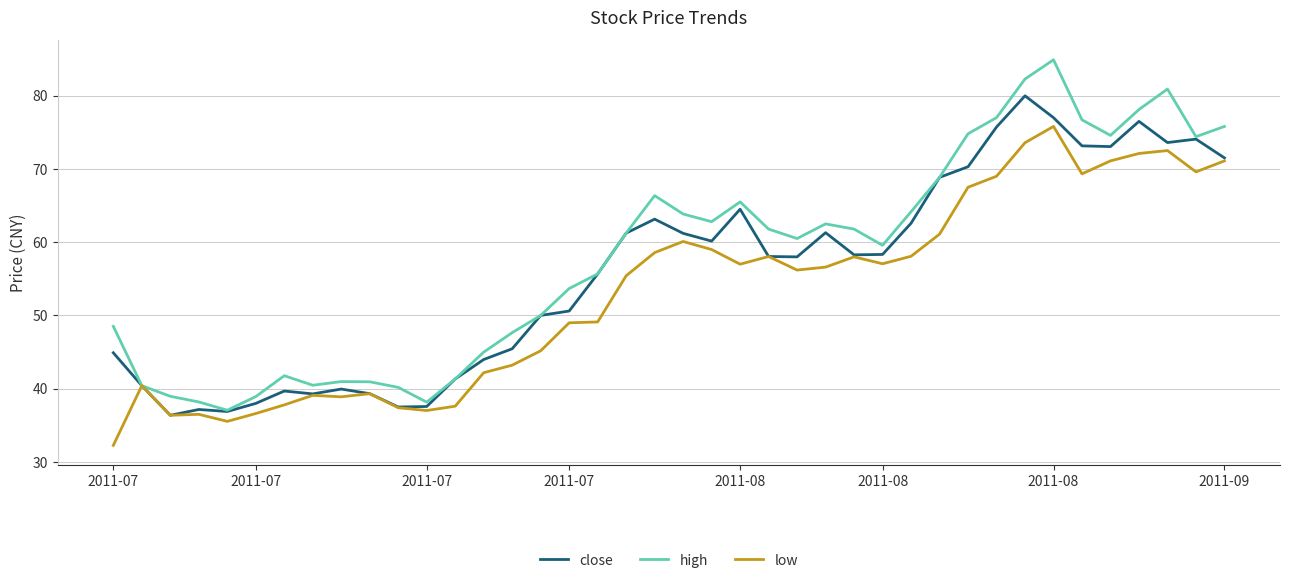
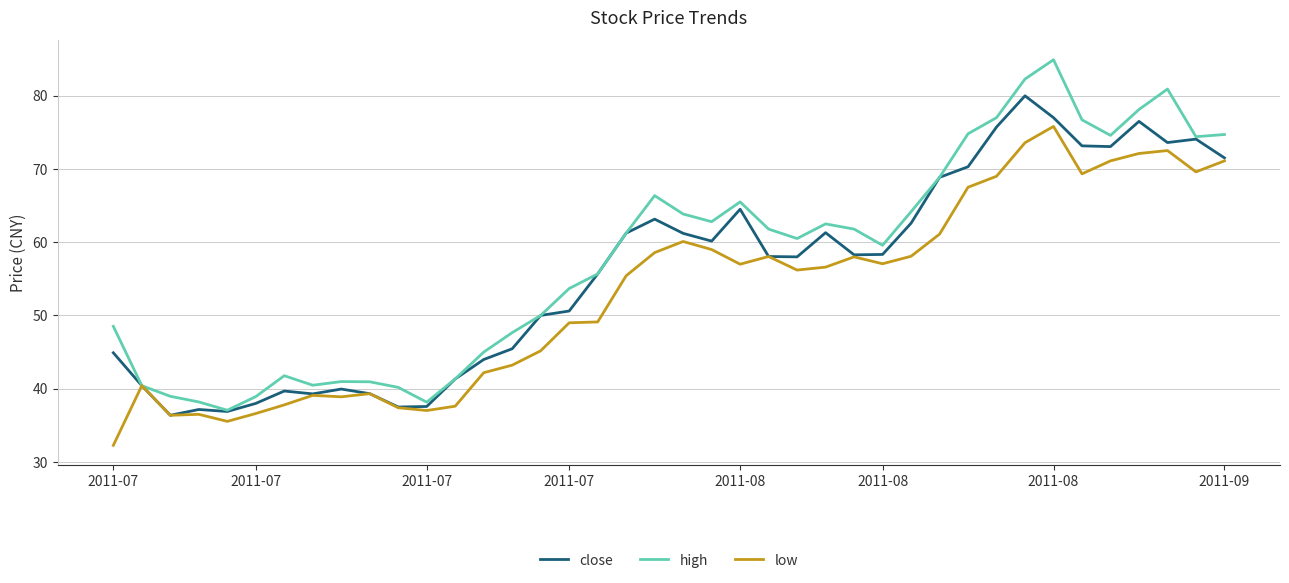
high, 2011-09: 76 -> 75
